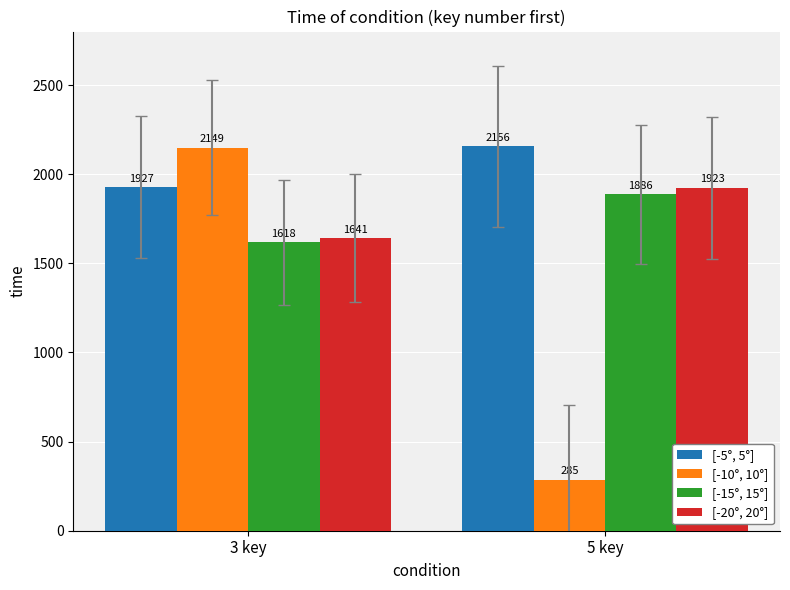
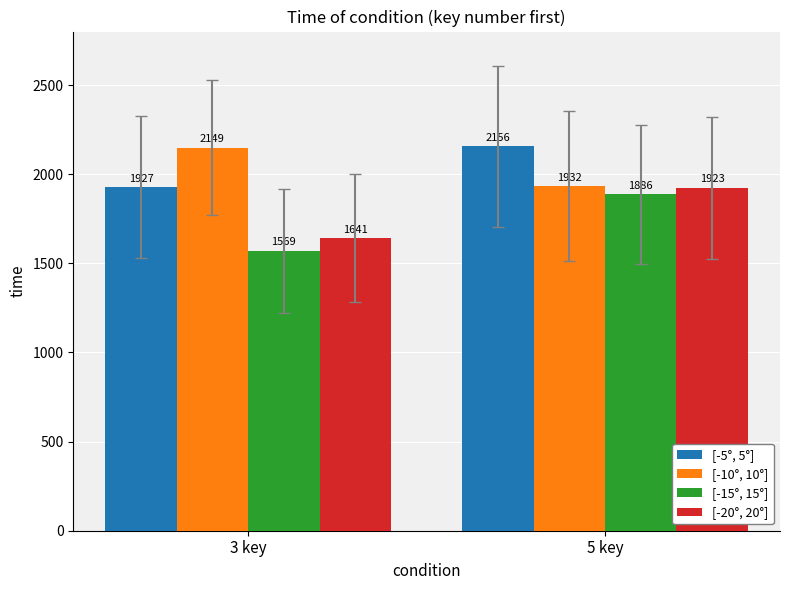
[-15°, 15°], 3 key: 1618 -> 1569
[-10°, 10°], 5 key: 285 -> 1932
